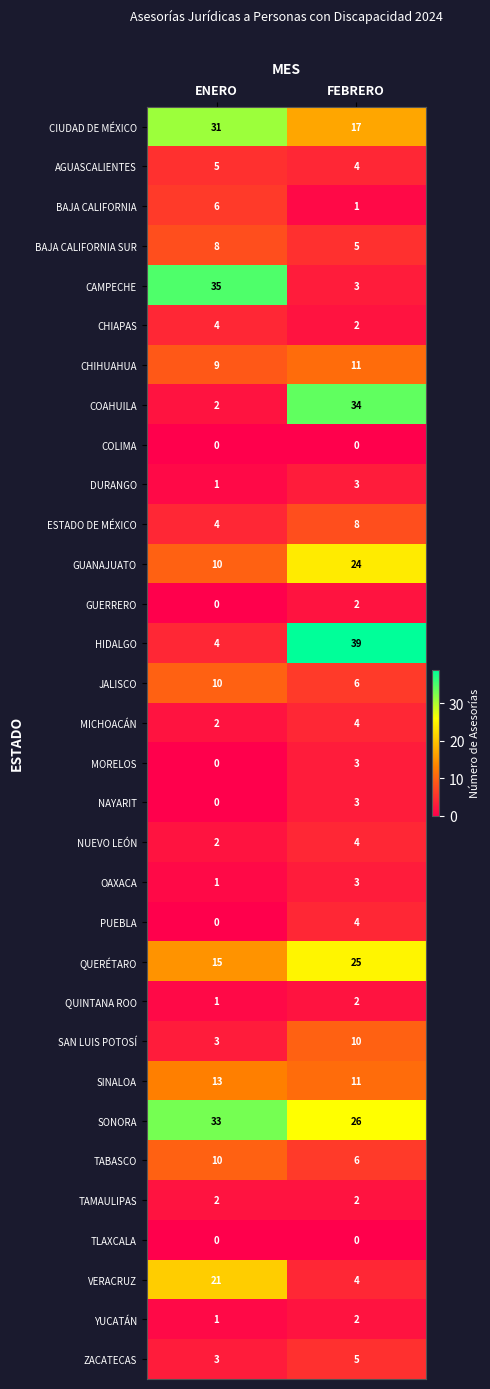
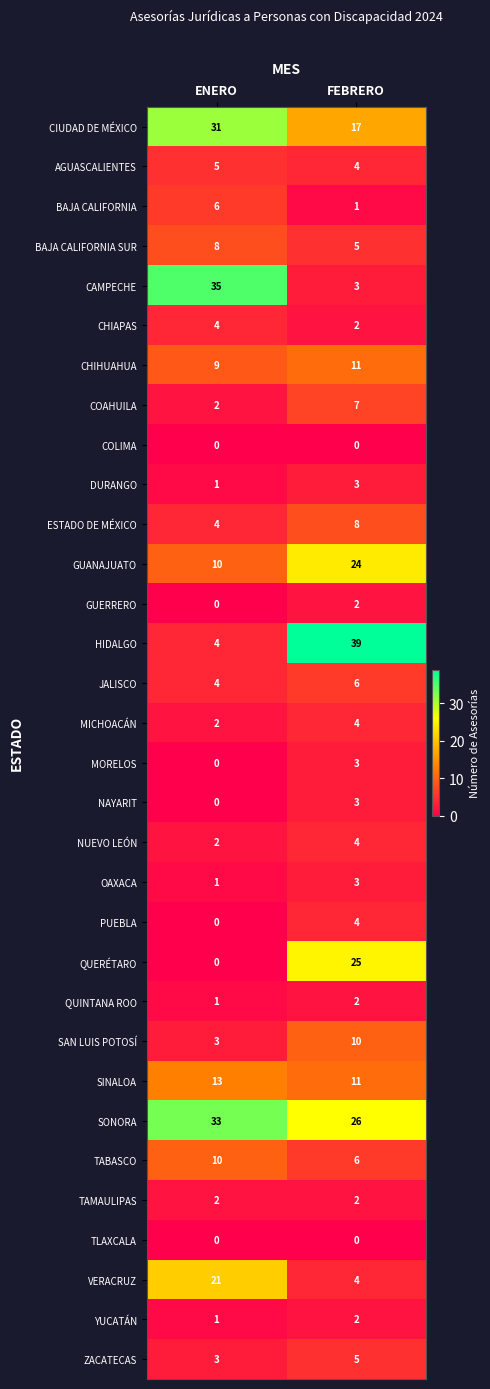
COAHUILA, FEBRERO: 34 -> 7
JALISCO, ENERO: 10 -> 4
QUERÉTARO, ENERO: 15 -> 0
